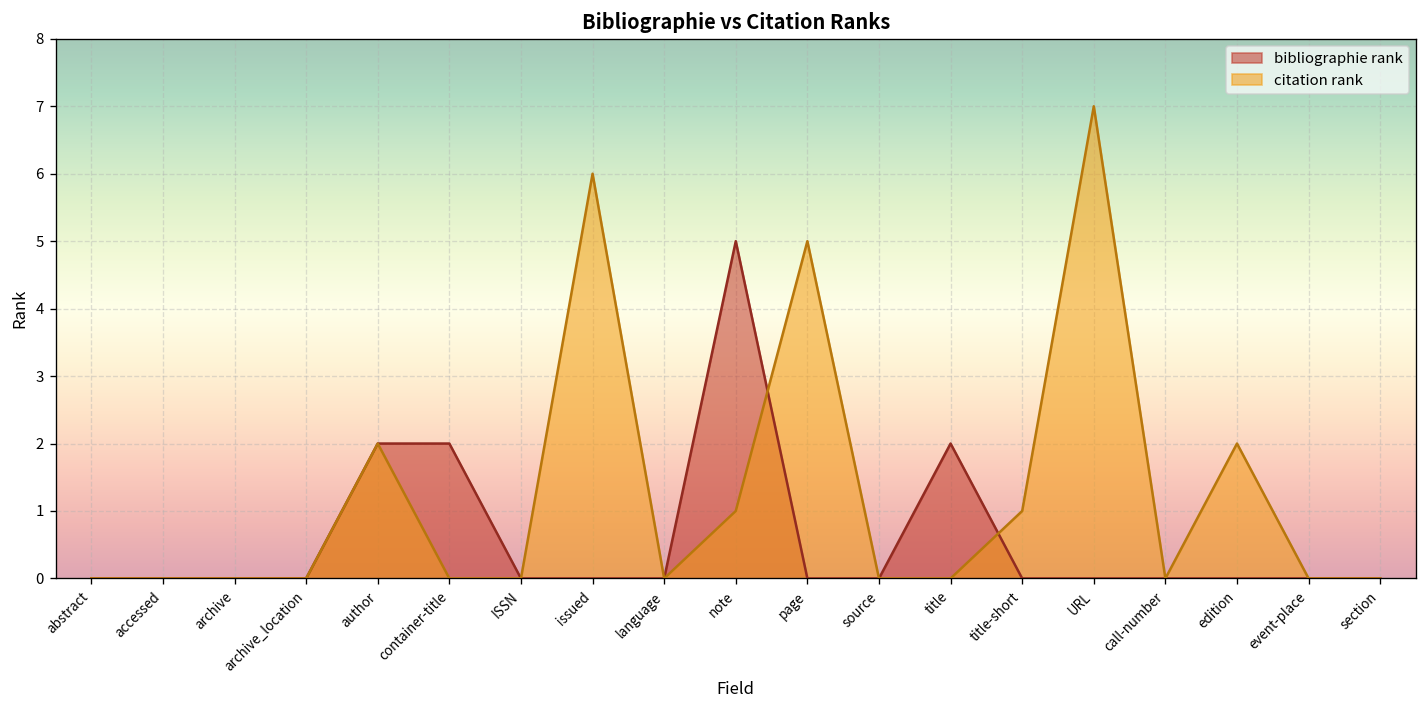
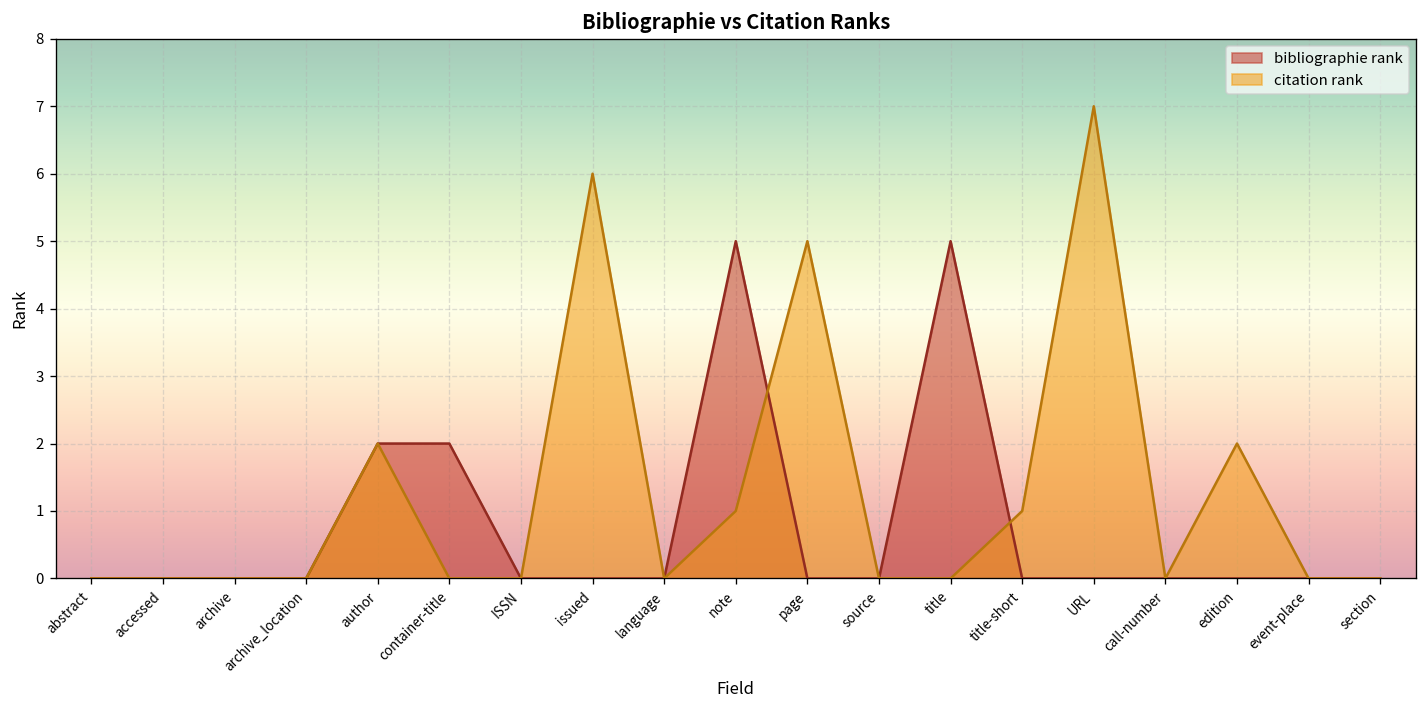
bibliographie rank, title: 2 -> 5
